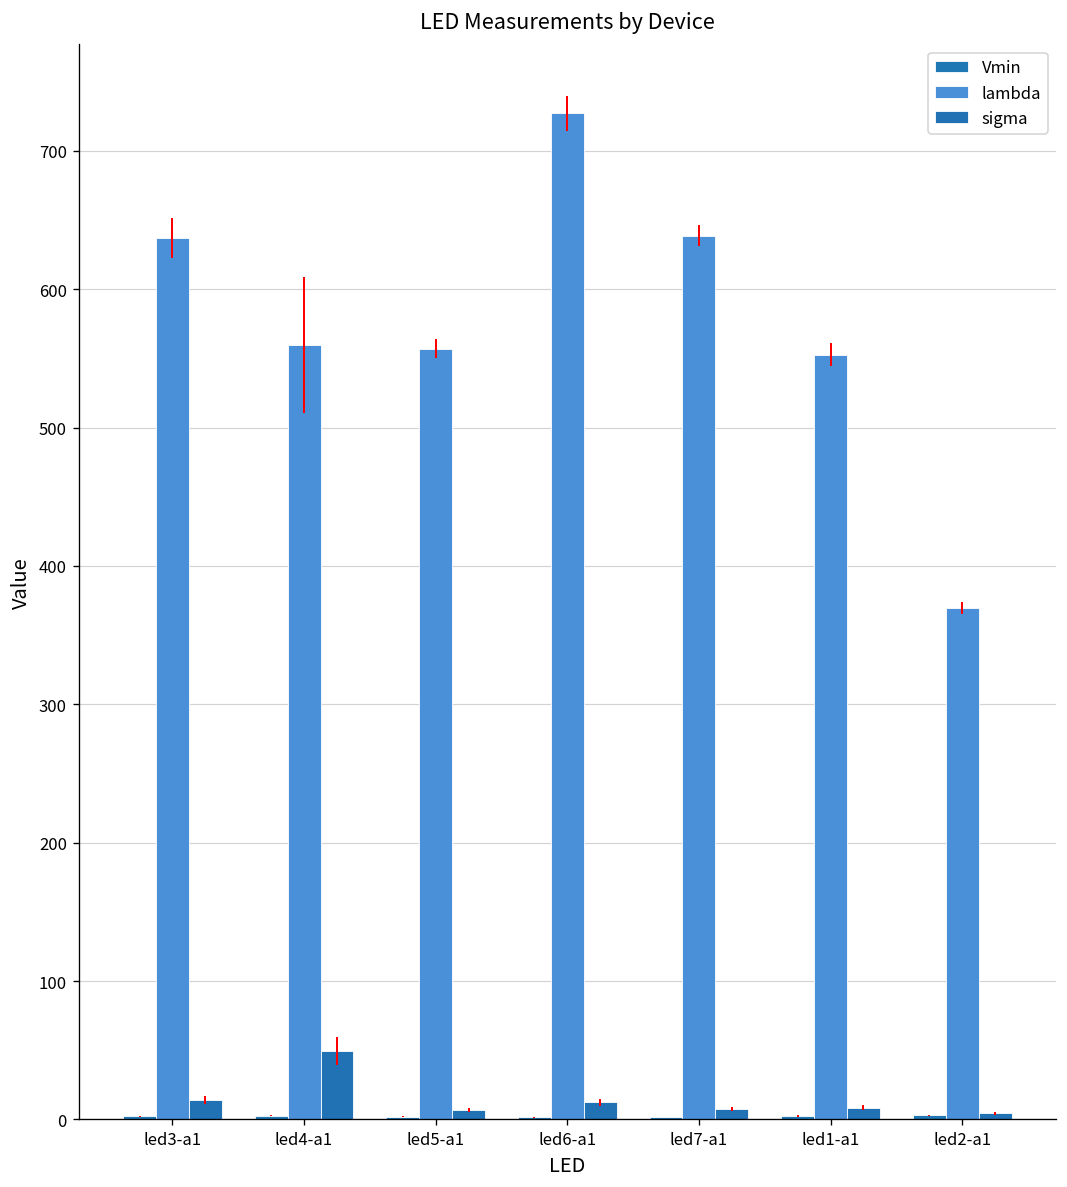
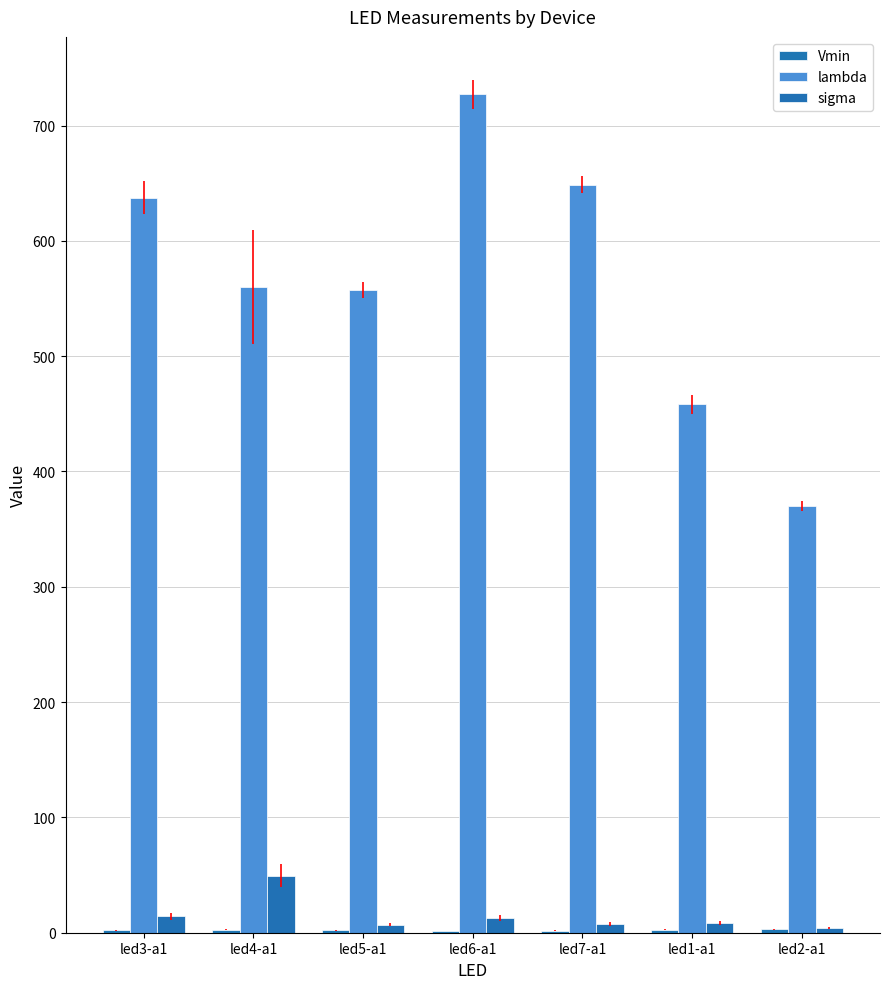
lambda, led7-a1: 639 -> 649
lambda, led1-a1: 553 -> 458
